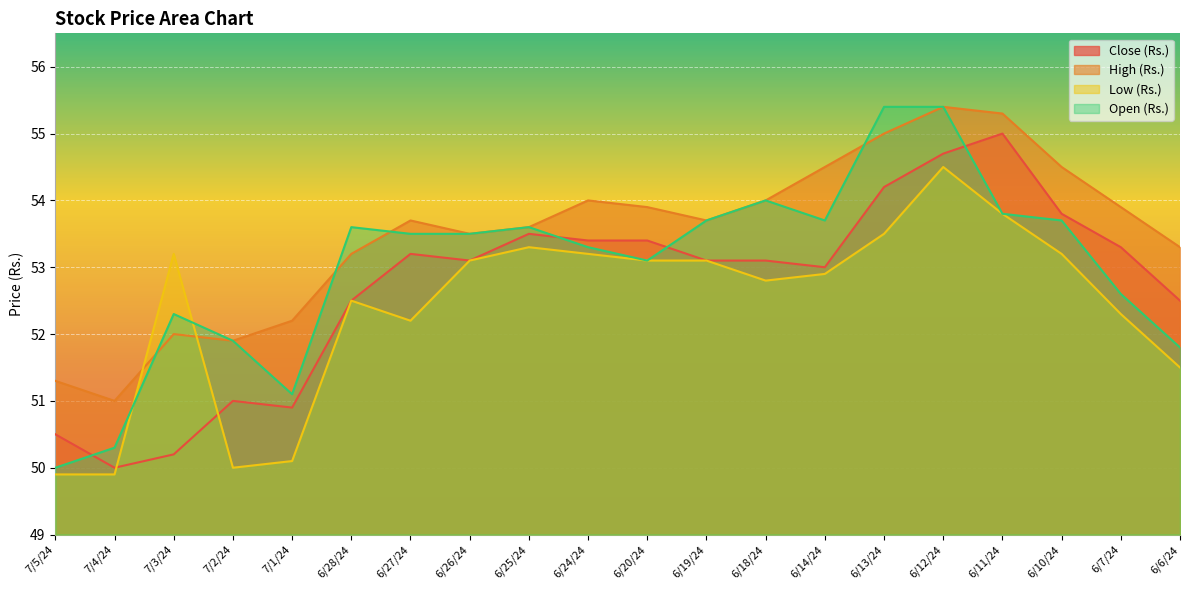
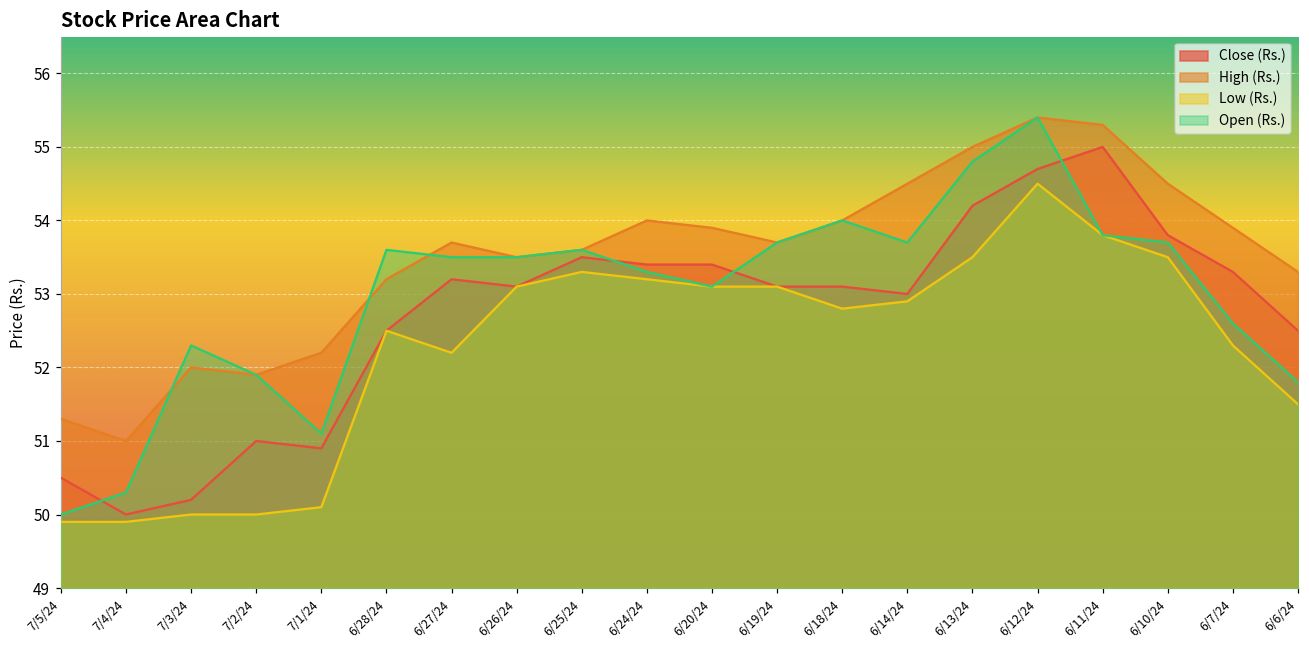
Low (Rs.), 7/3/24: 53.2 -> 50.0
Open (Rs.), 6/13/24: 55.4 -> 54.8
Low (Rs.), 6/10/24: 53.2 -> 53.5
